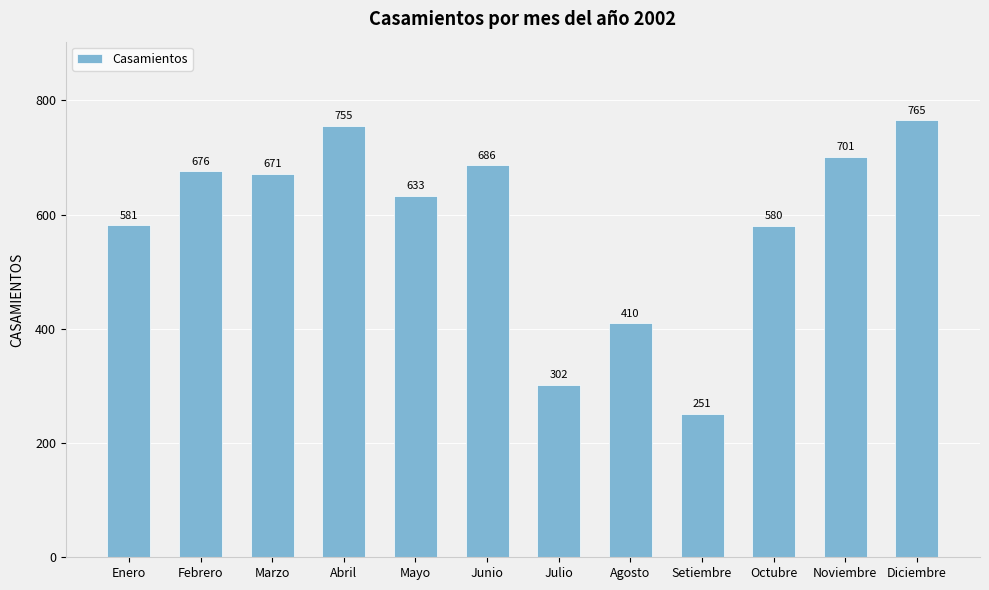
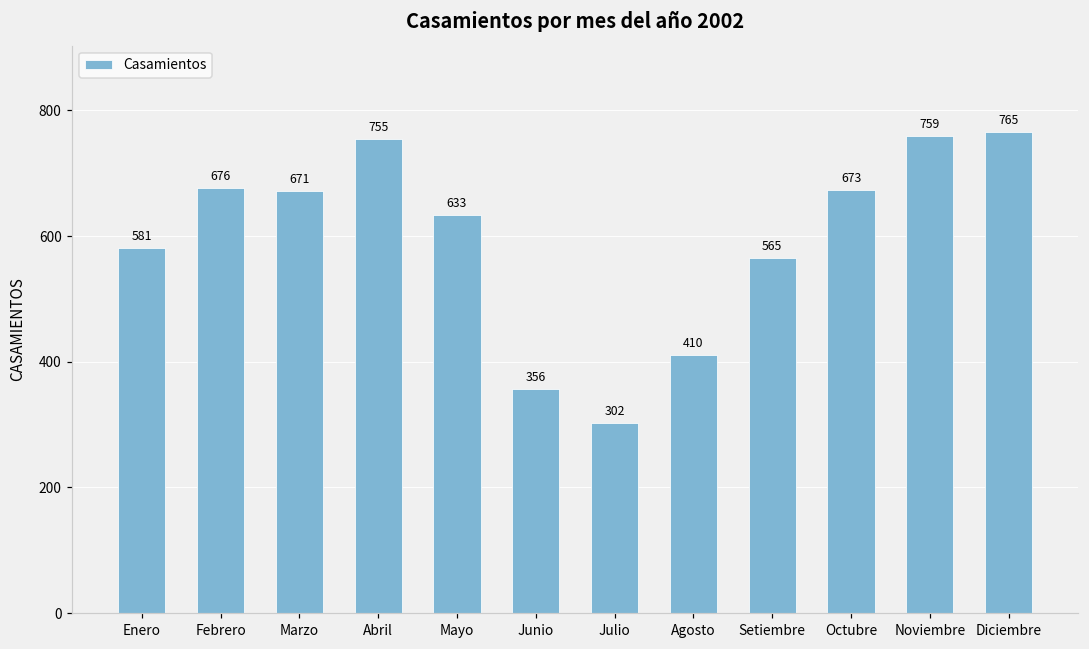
Junio: 686 -> 356
Setiembre: 251 -> 565
Octubre: 580 -> 673
Noviembre: 701 -> 759
